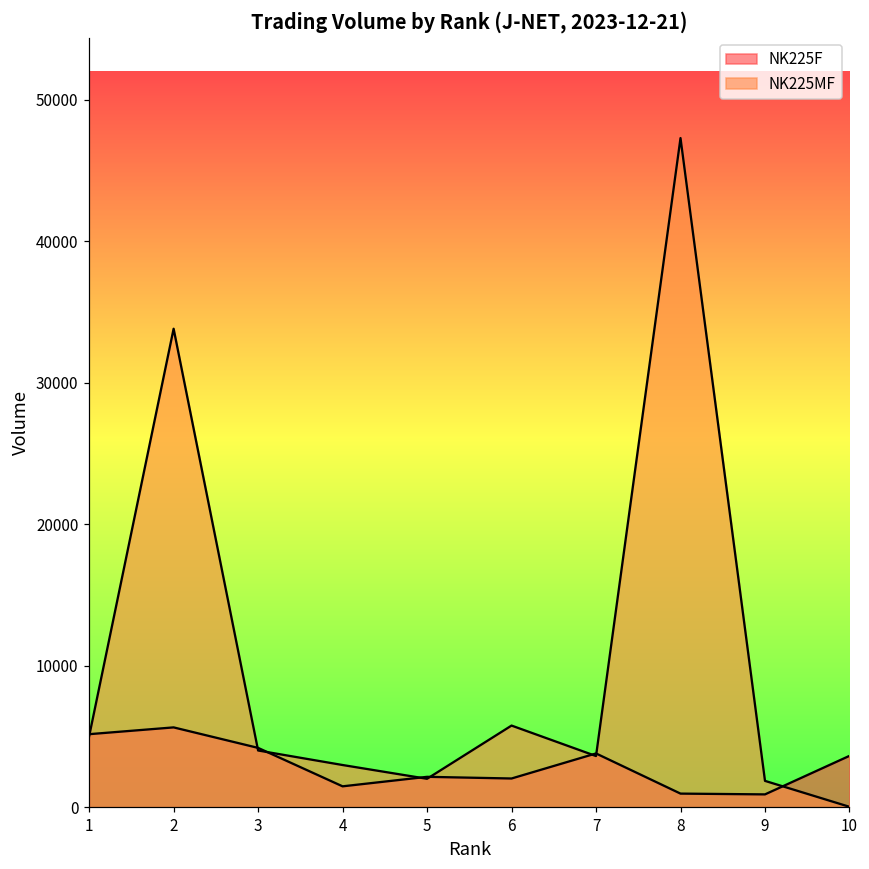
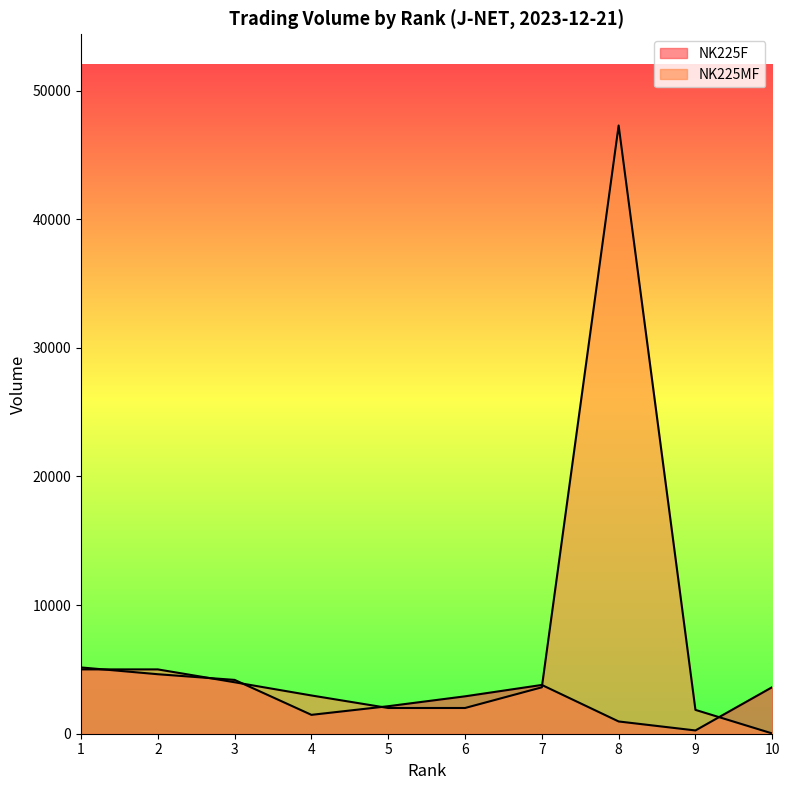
NK225F, 2: 5600 -> 4600
NK225MF, 2: 33800 -> 5000
NK225F, 6: 2000 -> 2900
NK225MF, 6: 5800 -> 2000
NK225F, 9: 900 -> 300
